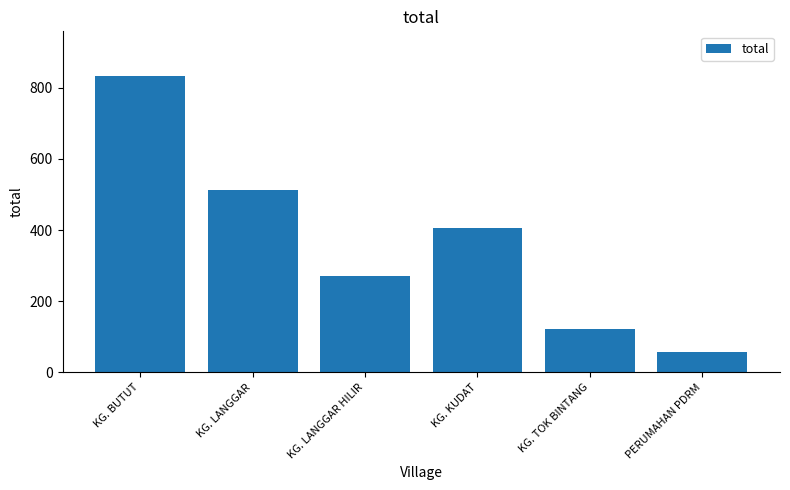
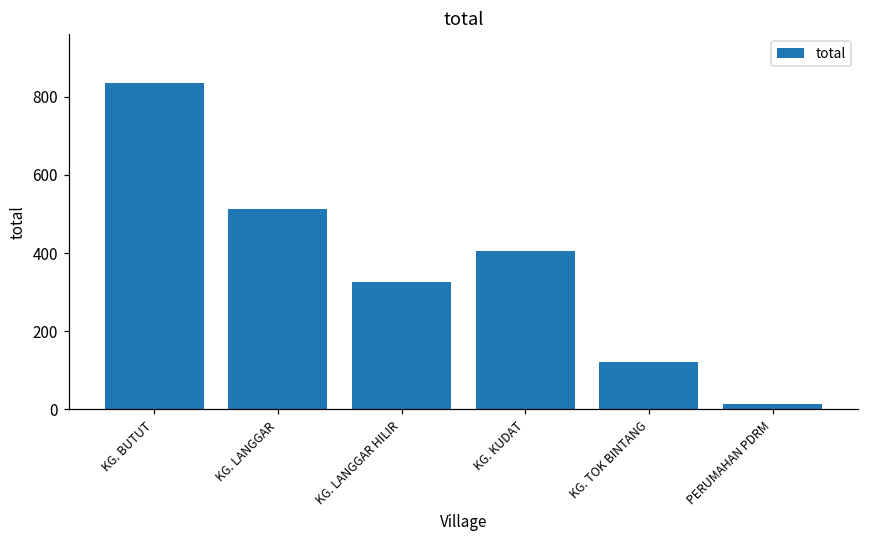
KG. LANGGAR HILIR: 270 -> 330
PERUMAHAN PDRM: 60 -> 20
